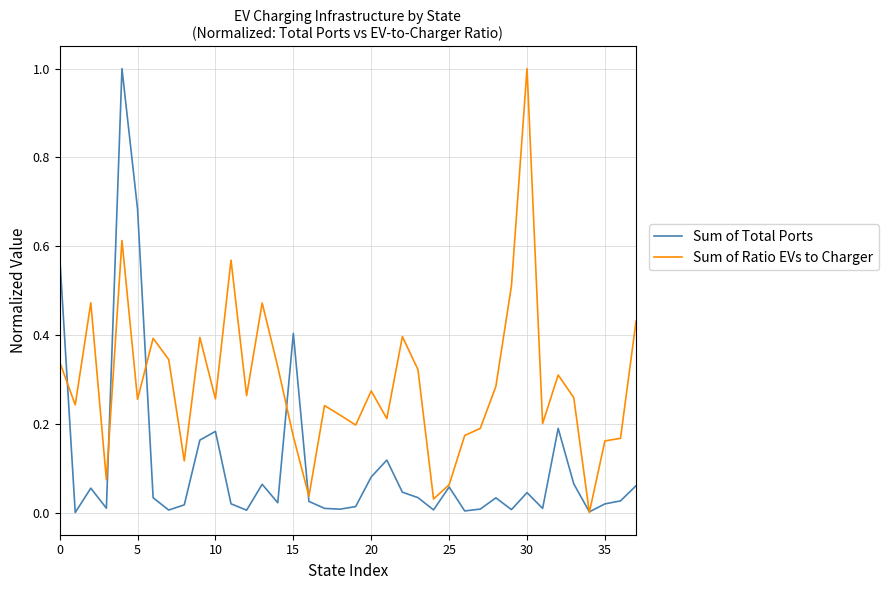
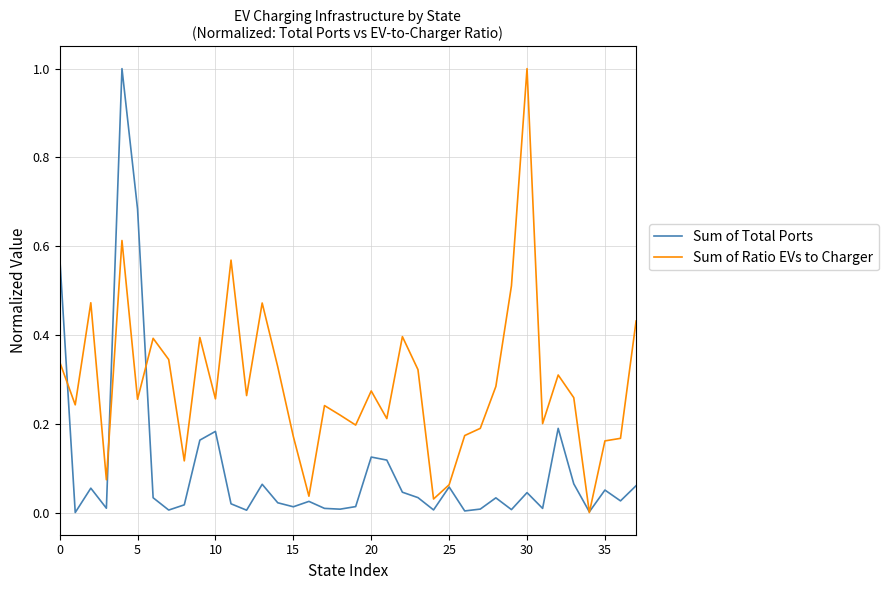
Sum of Total Ports, 15: 0.40 -> 0.01
Sum of Total Ports, 20: 0.08 -> 0.12
Sum of Total Ports, 35: 0.02 -> 0.05
